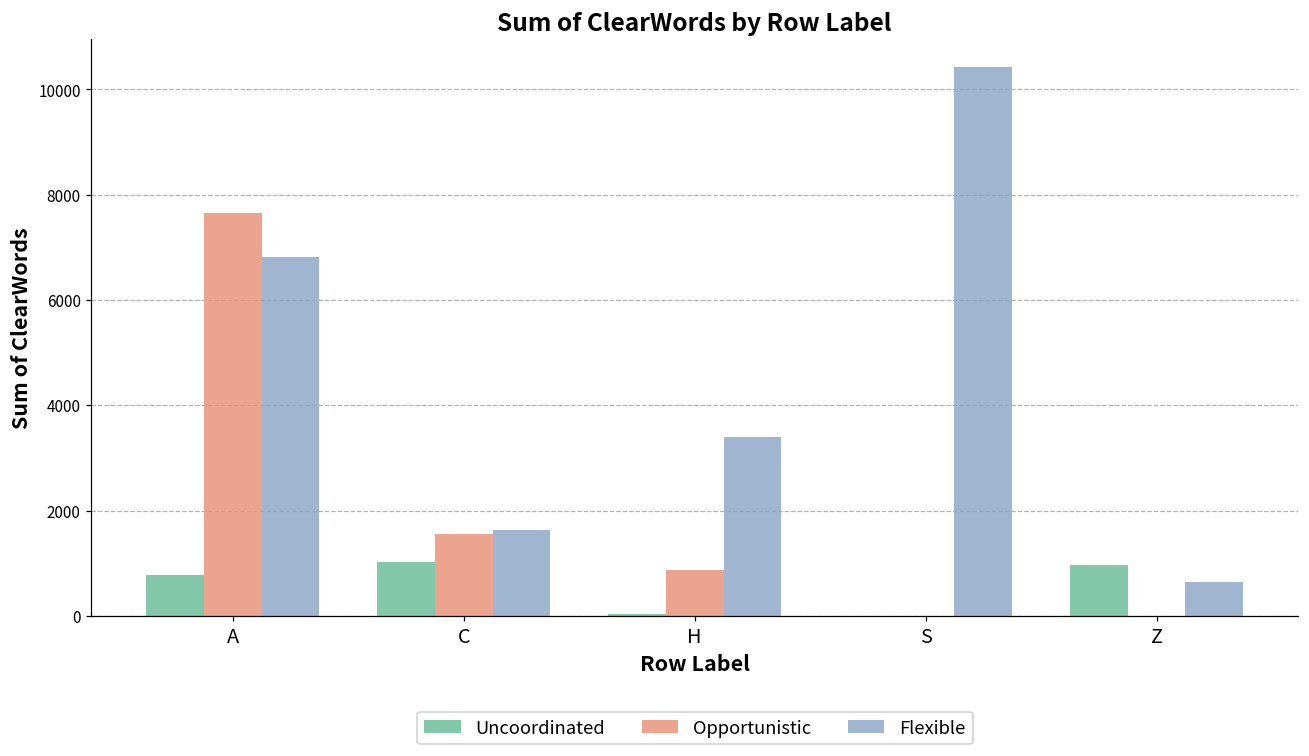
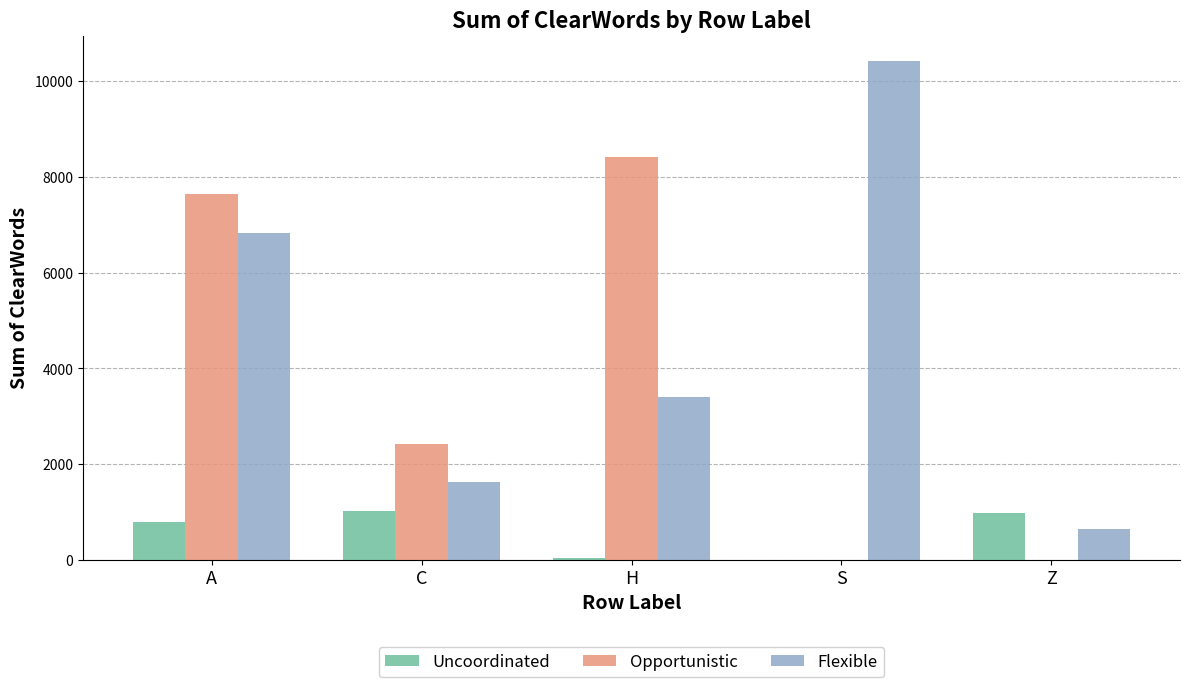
Opportunistic, C: 1600 -> 2400
Opportunistic, H: 900 -> 8400
